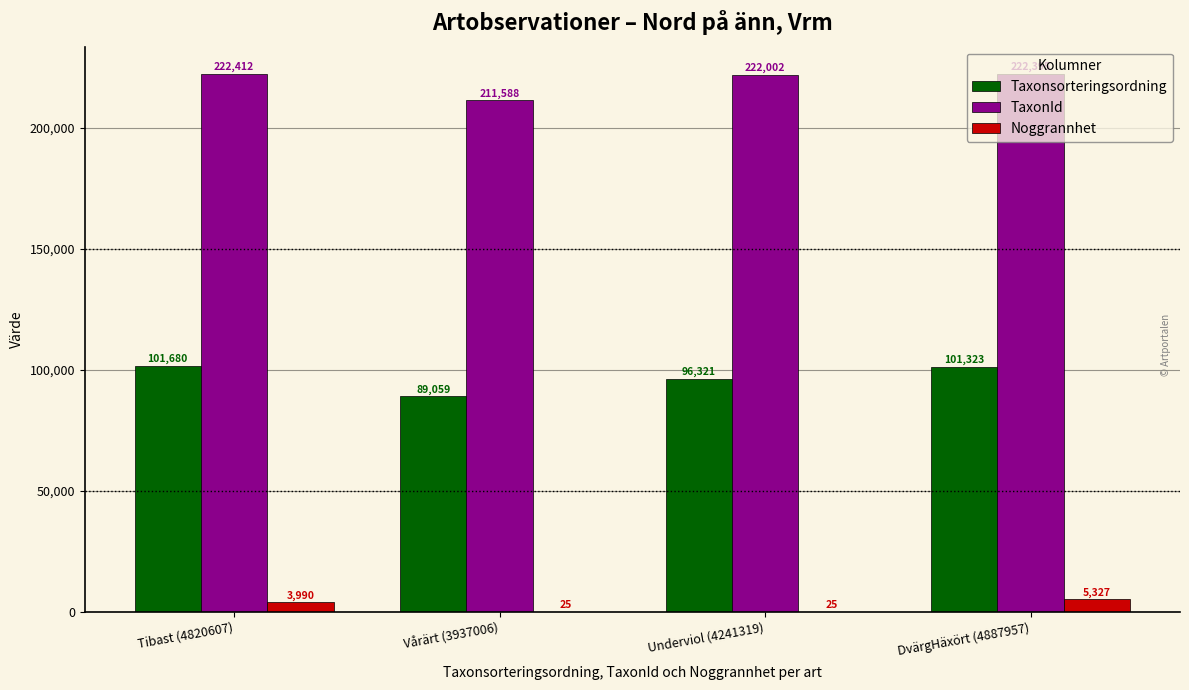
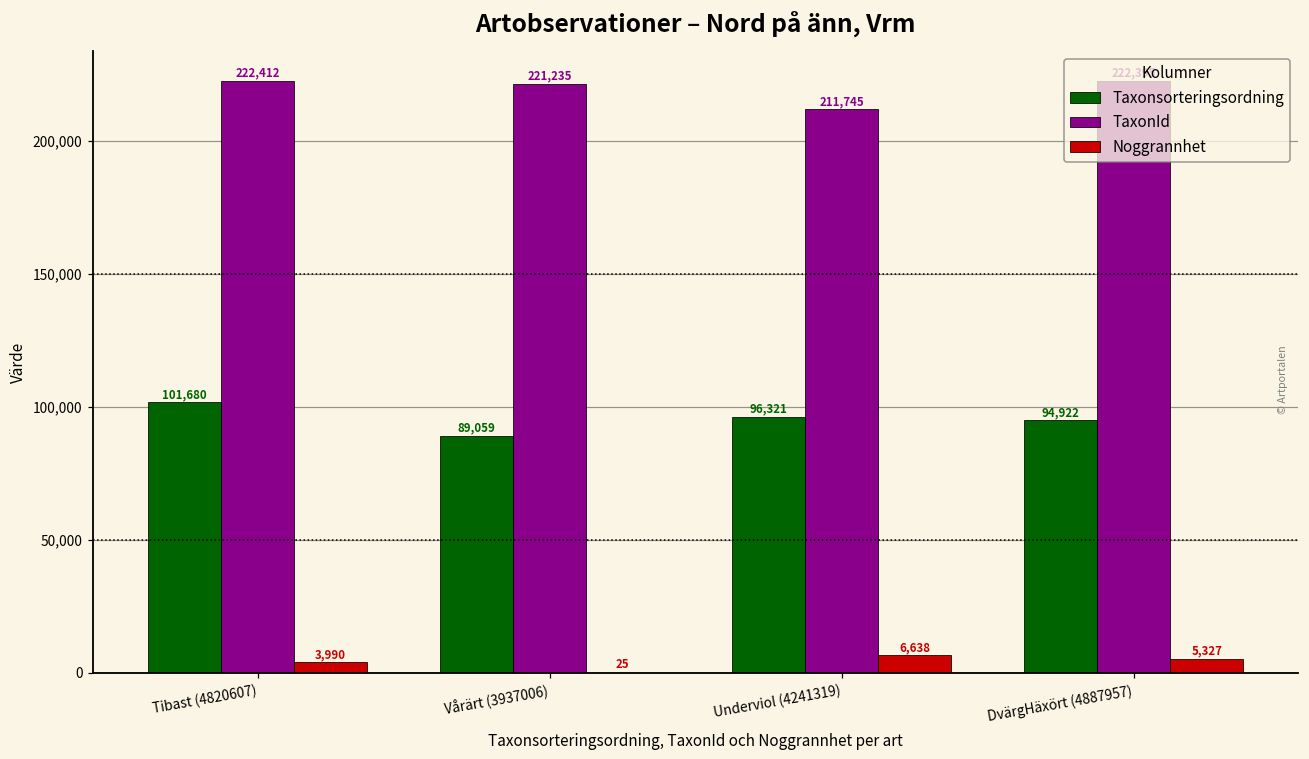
TaxonId, Vårärt (3937006): 211,588 -> 221,235
TaxonId, Underviol (4241319): 222,002 -> 211,745
Noggrannhet, Underviol (4241319): 25 -> 6,638
Taxonsorteringsordning, DvärgHäxört (4887957): 101,323 -> 94,922
